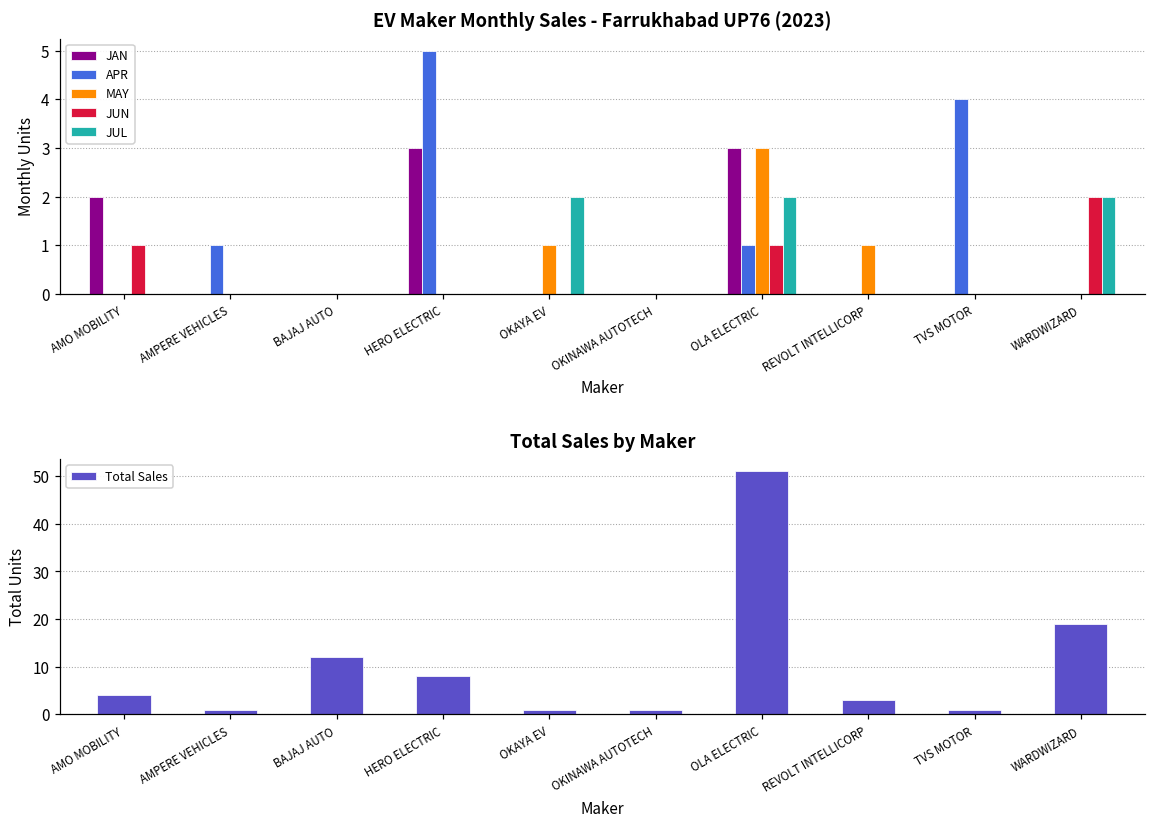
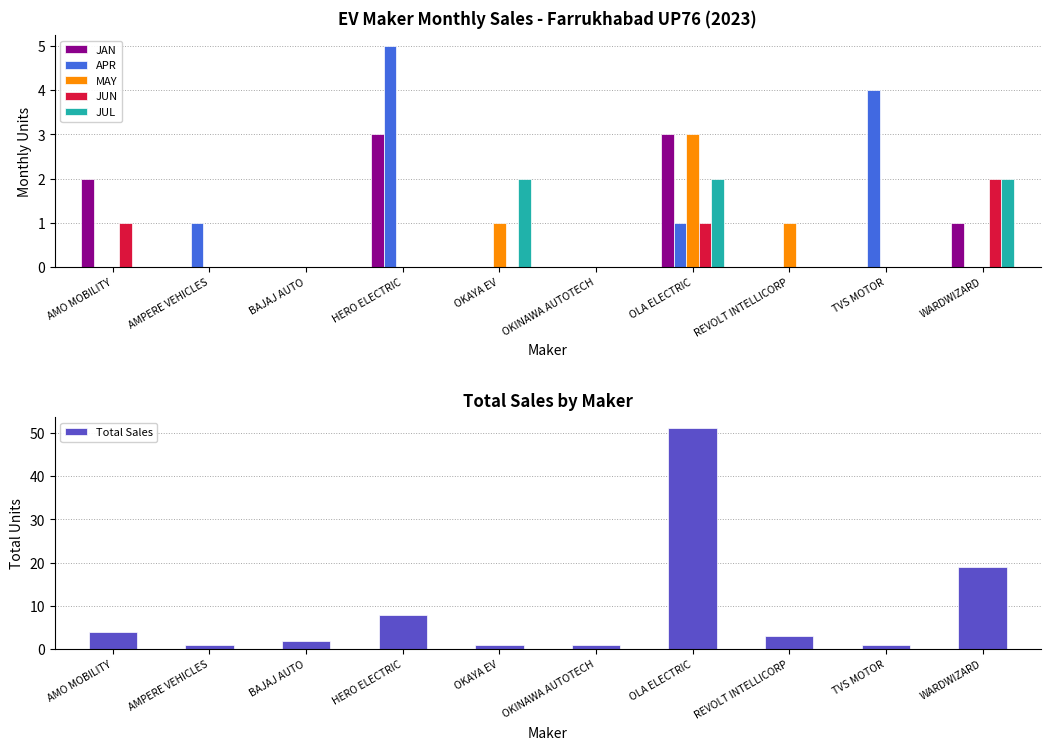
EV Maker Monthly Sales - Farrukhabad UP76 (2023), JAN, WARDWIZARD: 0 -> 1
Total Sales by Maker, BAJAJ AUTO: 12 -> 2
